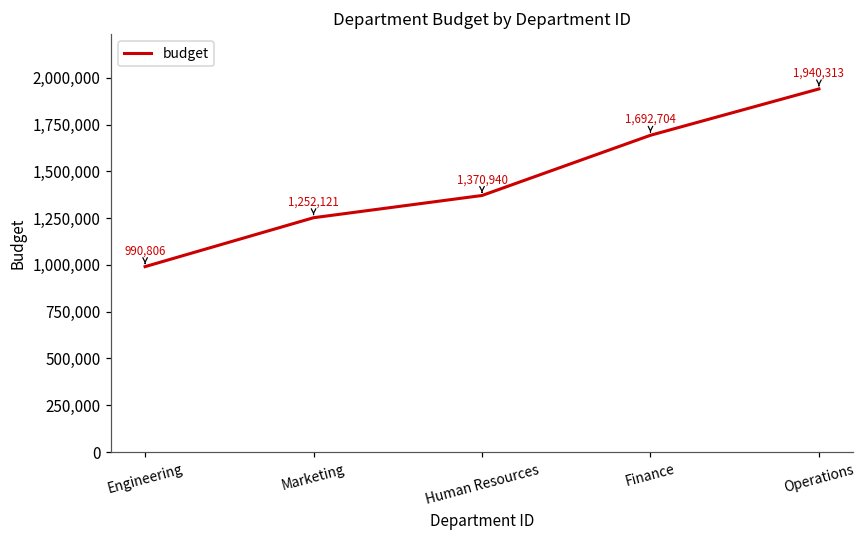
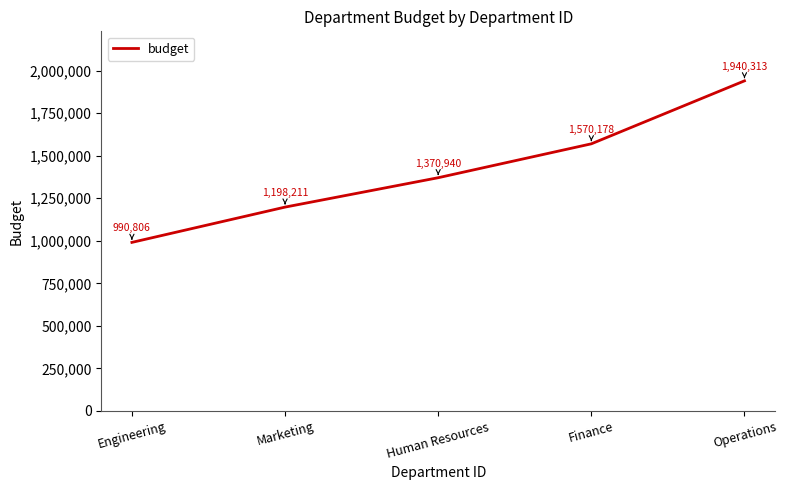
Marketing: 1,252,121 -> 1,198,211
Finance: 1,692,704 -> 1,570,178
